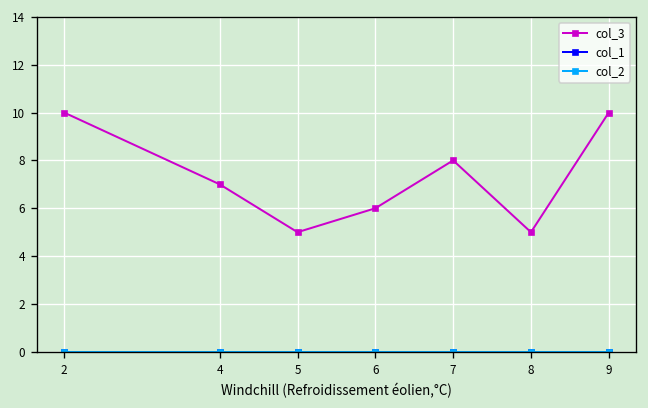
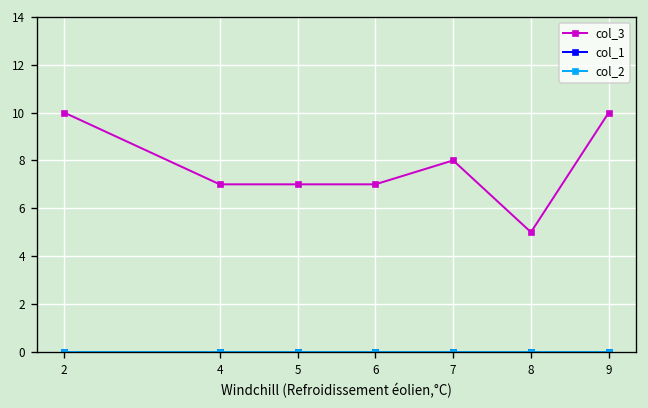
col_3, 5: 5 -> 7
col_3, 6: 6 -> 7
